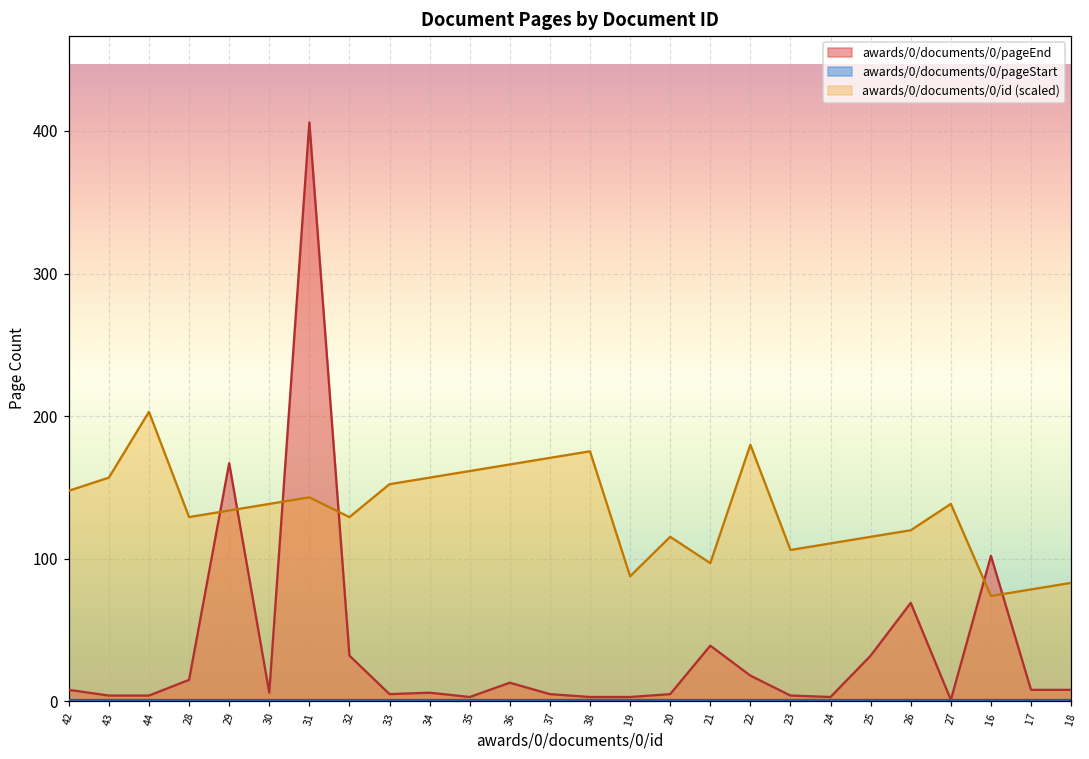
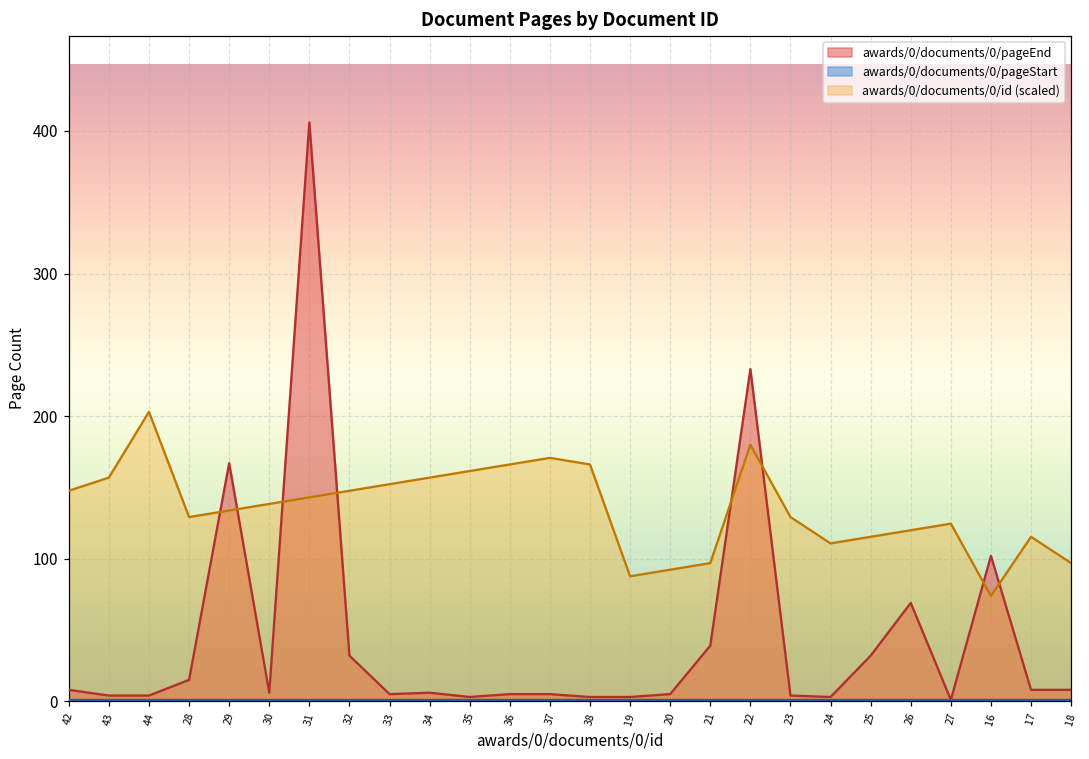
awards/0/documents/0/id (scaled), 32: 129 -> 148
awards/0/documents/0/pageEnd, 36: 13 -> 5
awards/0/documents/0/id (scaled), 38: 175 -> 166
awards/0/documents/0/id (scaled), 20: 115 -> 92
awards/0/documents/0/pageEnd, 22: 18 -> 233
awards/0/documents/0/id (scaled), 23: 106 -> 129
awards/0/documents/0/id (scaled), 27: 138 -> 125
awards/0/documents/0/id (scaled), 17: 78 -> 115
awards/0/documents/0/id (scaled), 18: 83 -> 97
